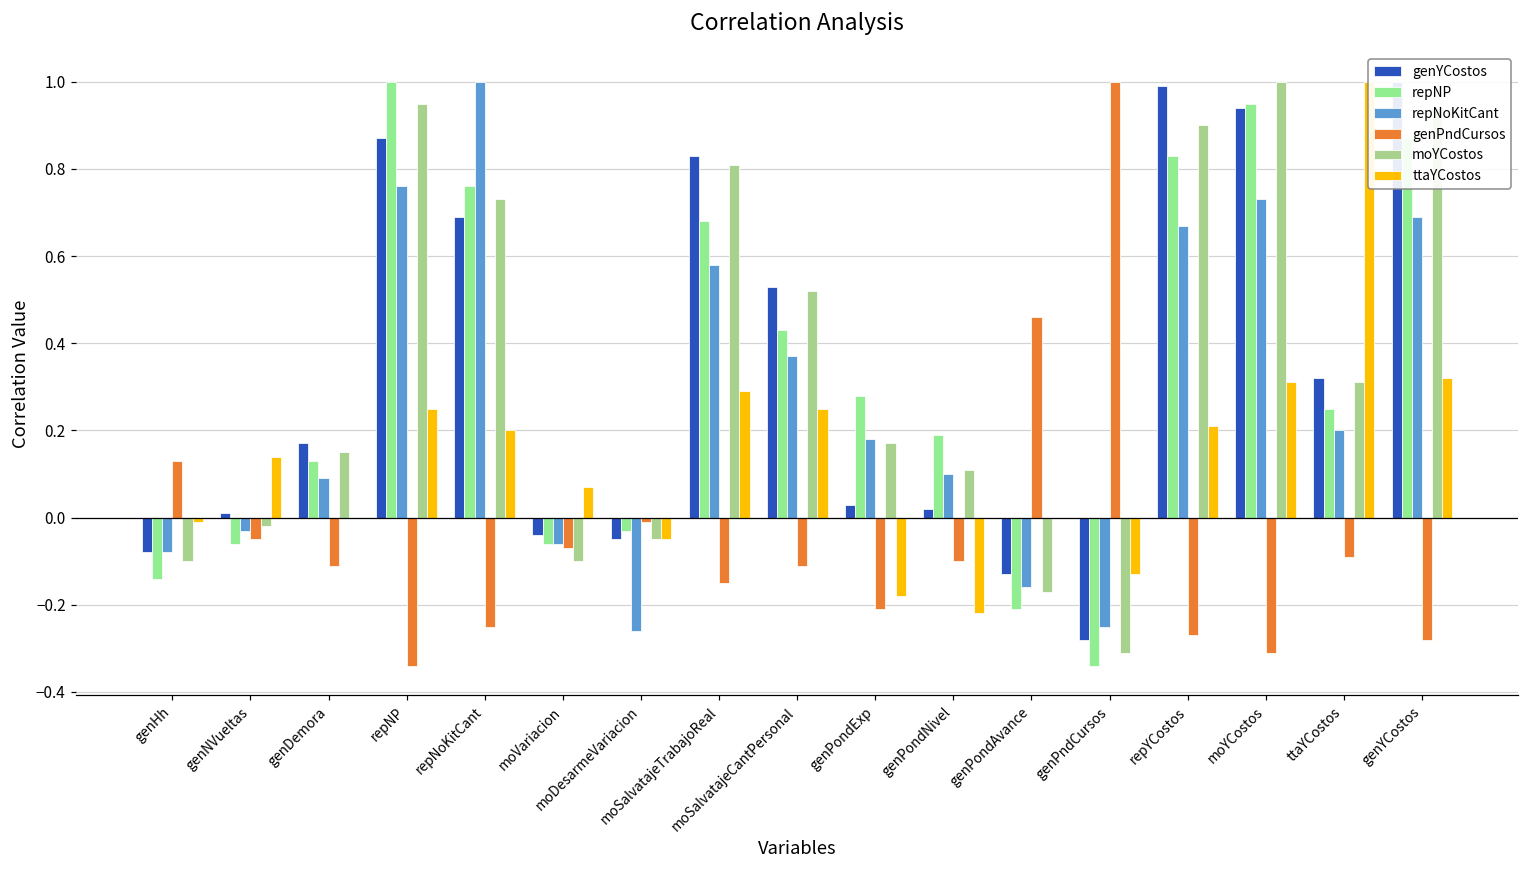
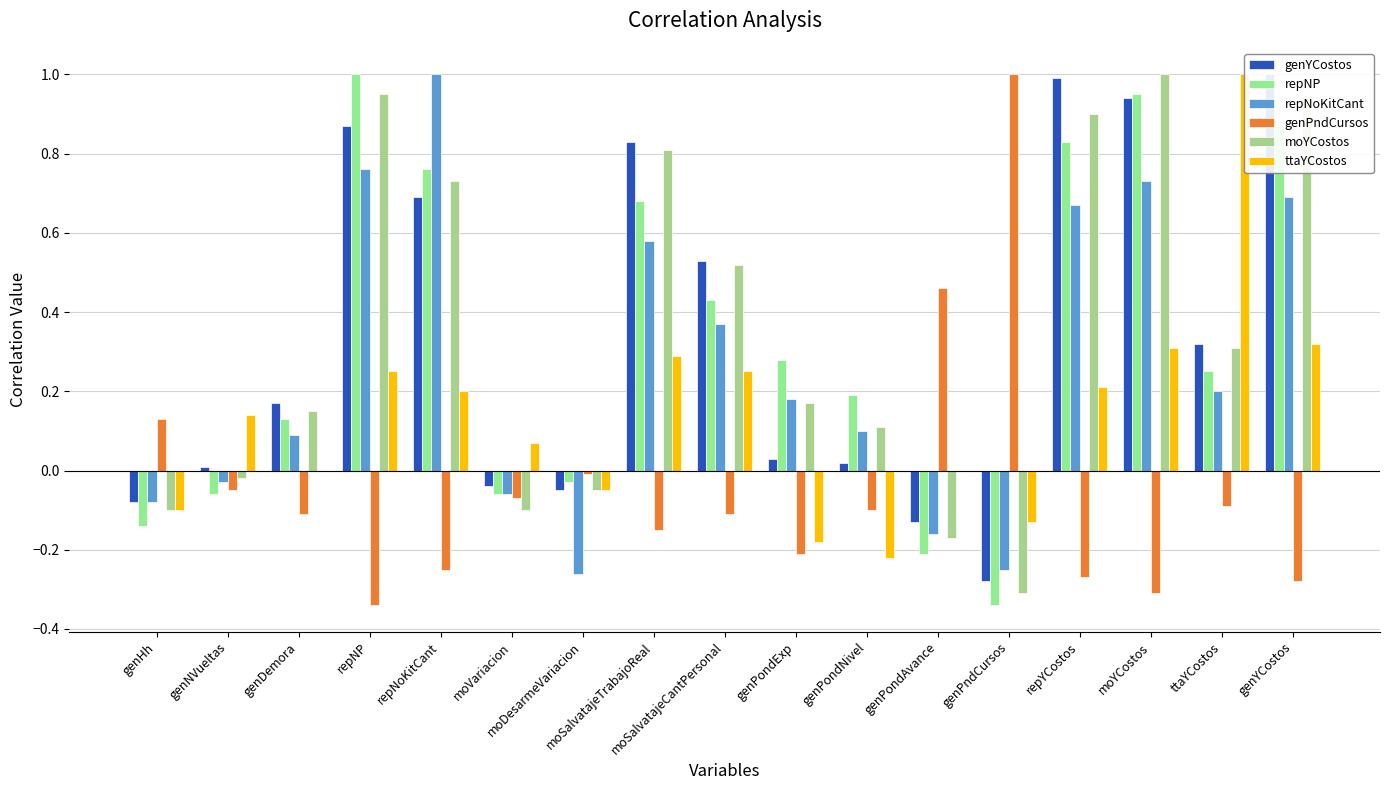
ttaYCostos, genHh: -0.01 -> -0.10
